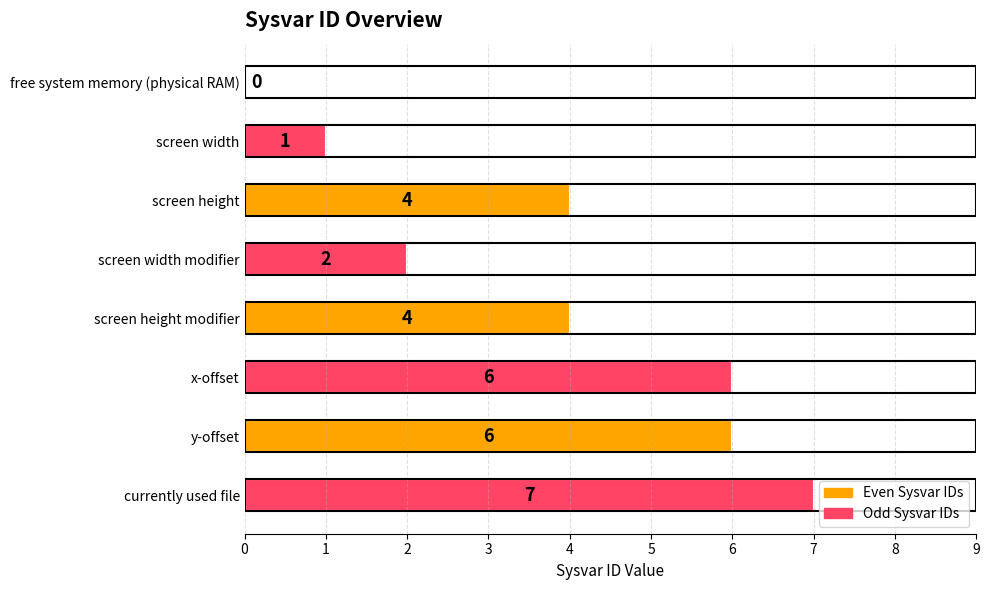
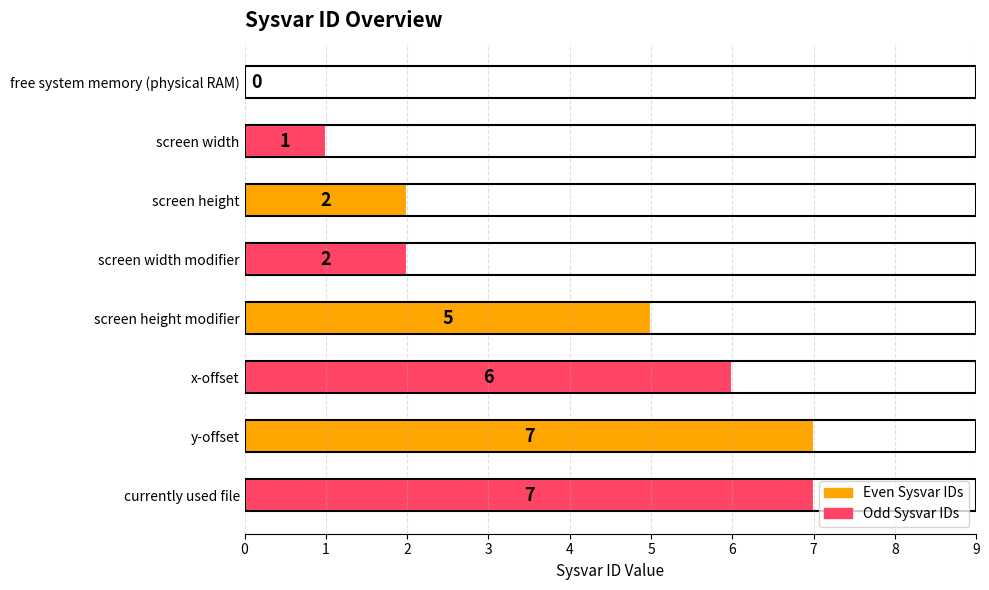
screen height: 4 -> 2
screen height modifier: 4 -> 5
y-offset: 6 -> 7
